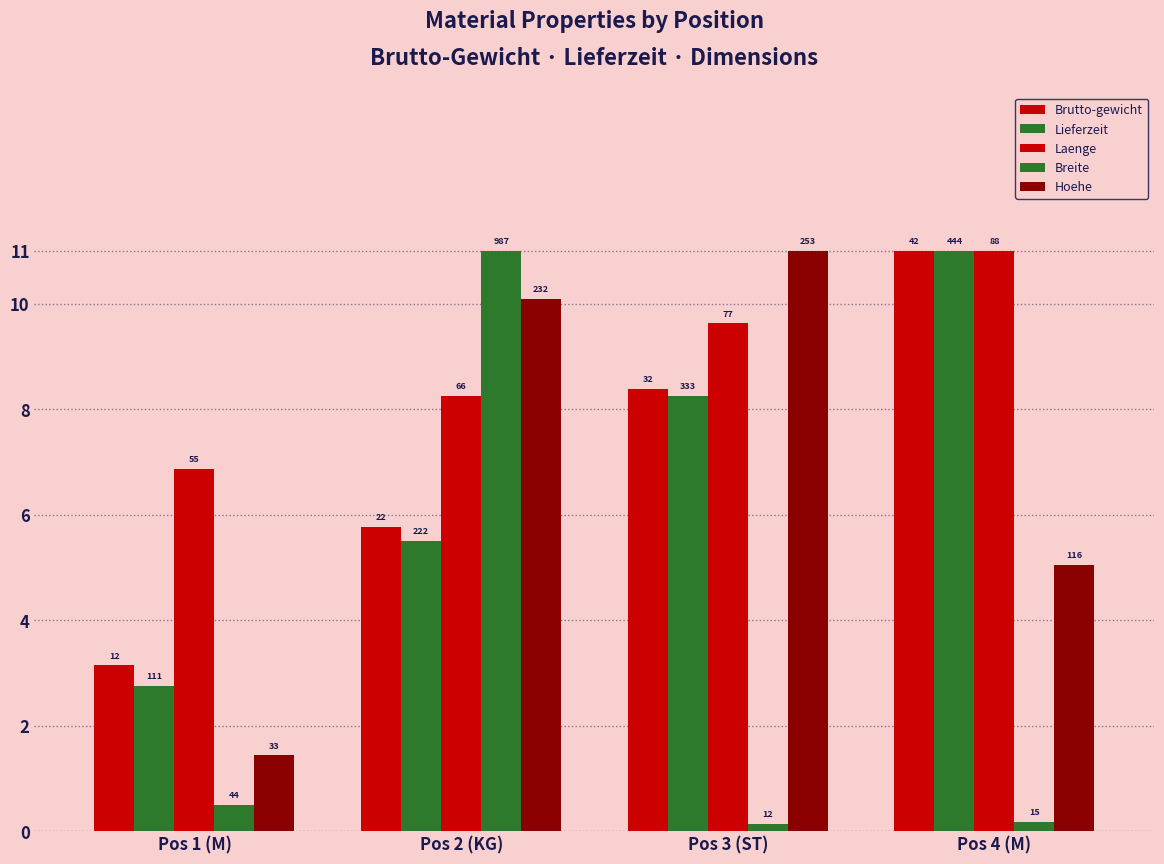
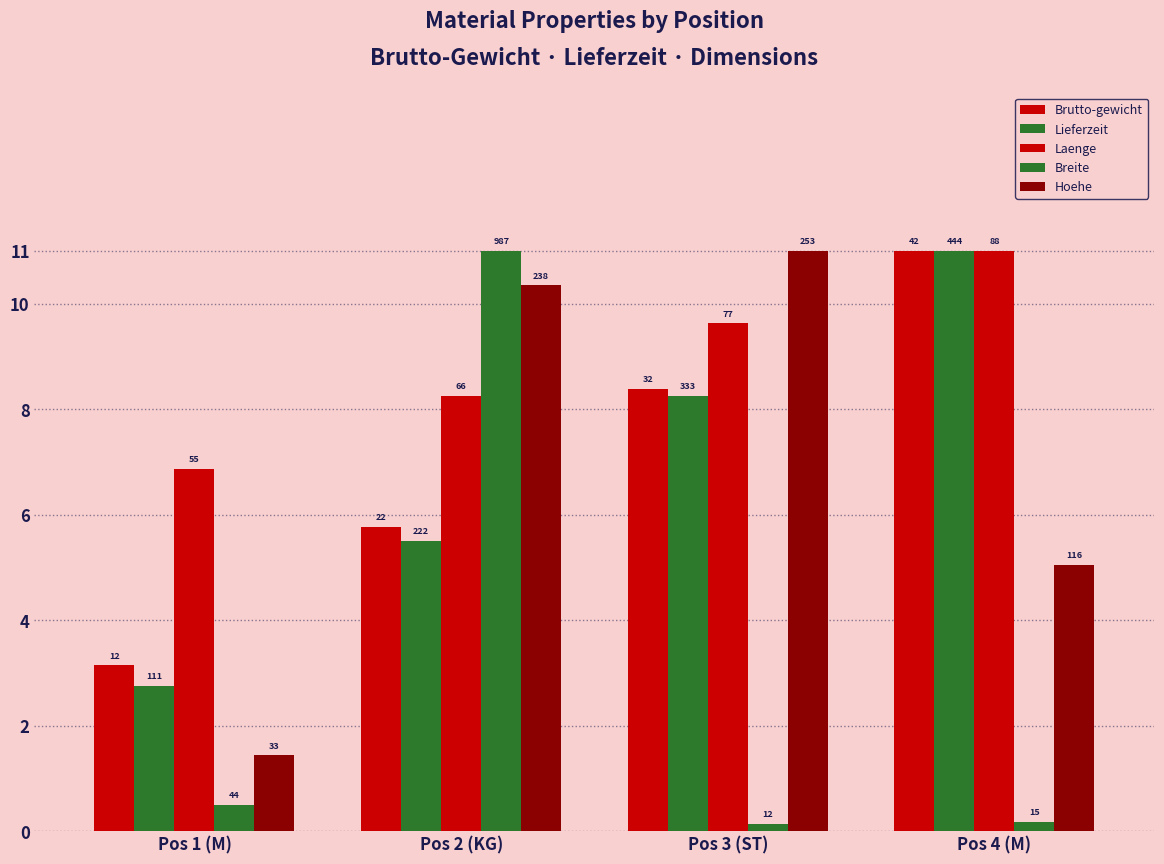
Hoehe, Pos 2 (KG): 232 -> 238
